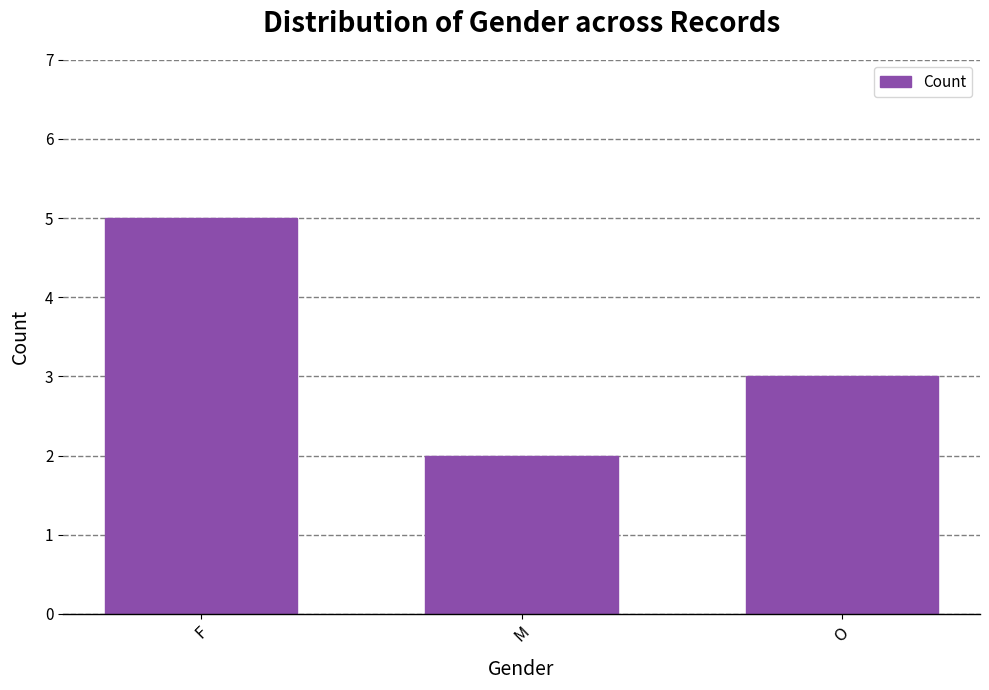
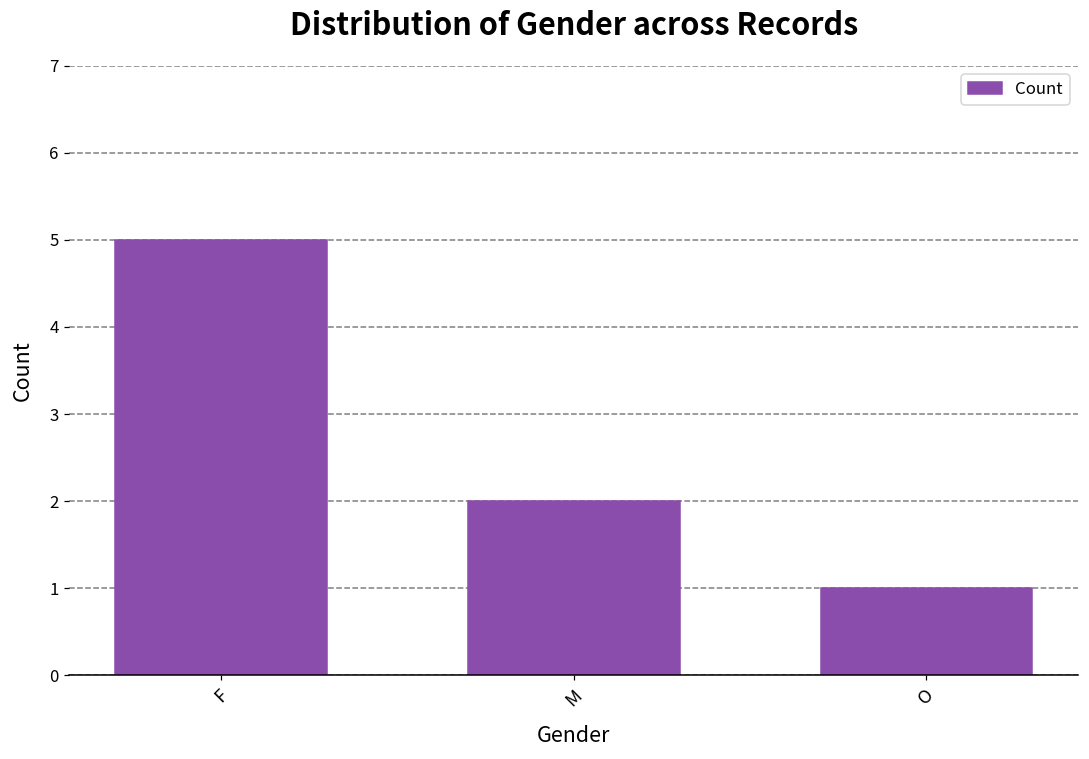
O: 3 -> 1
